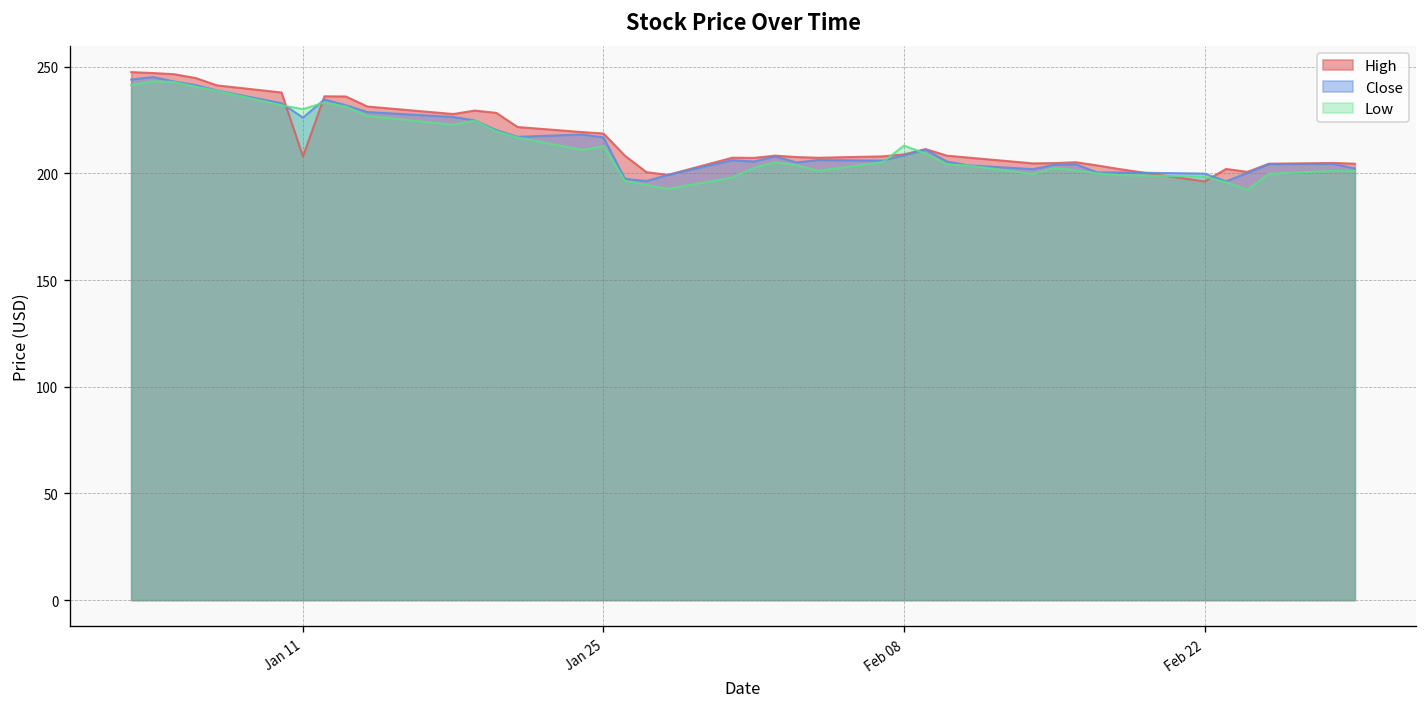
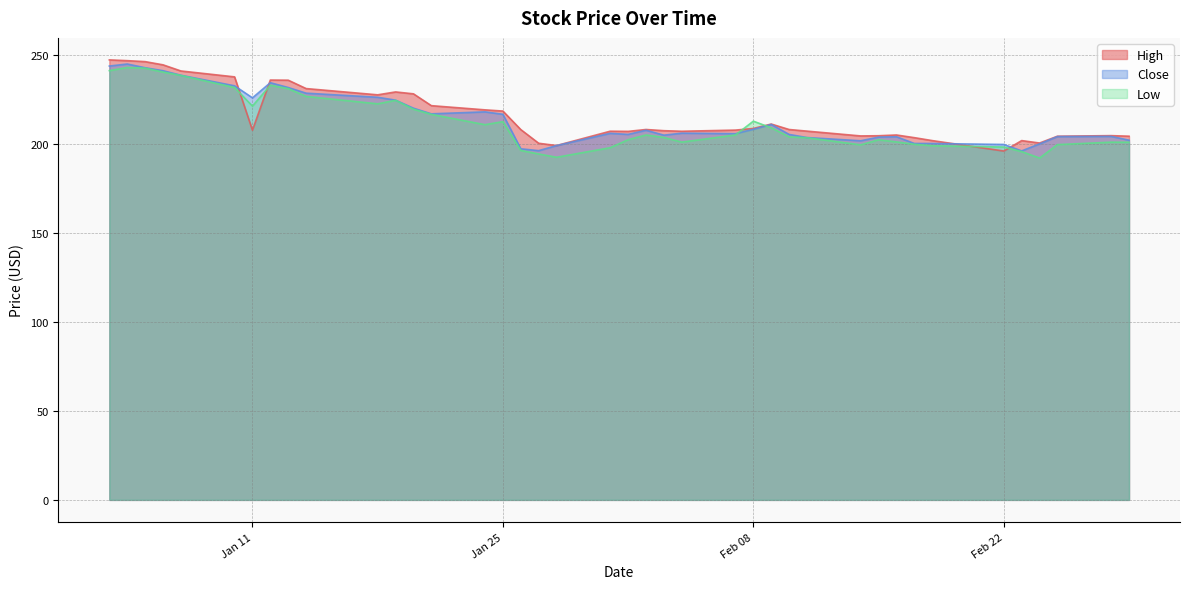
Low, Jan 11: 230 -> 221
